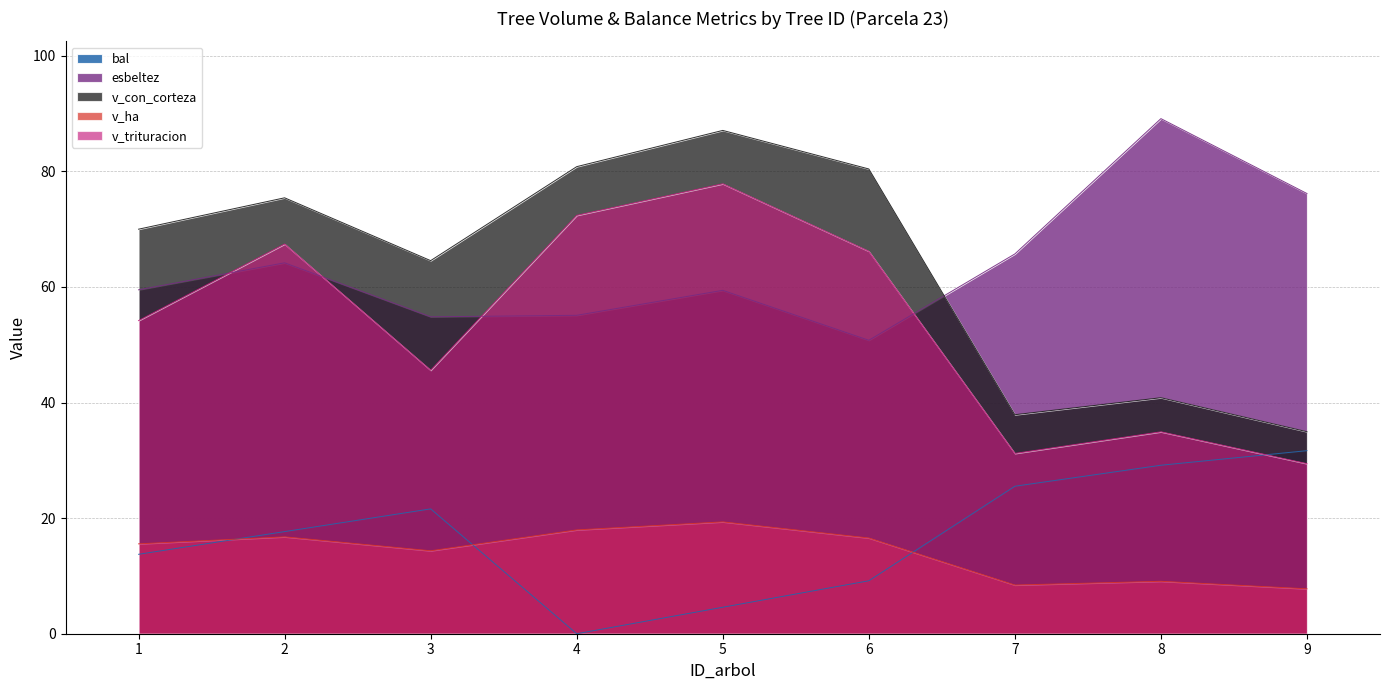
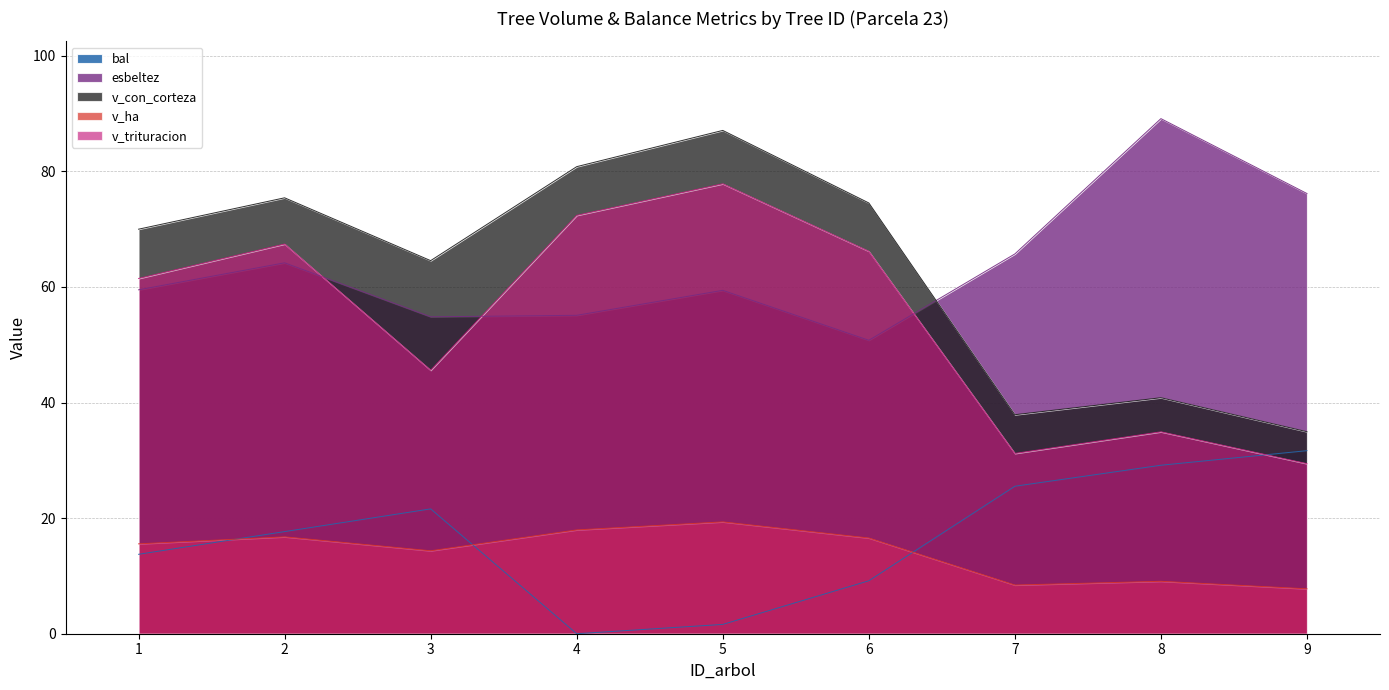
v_trituracion, 1: 54 -> 61
bal, 5: 5 -> 2
v_con_corteza, 6: 80 -> 75
